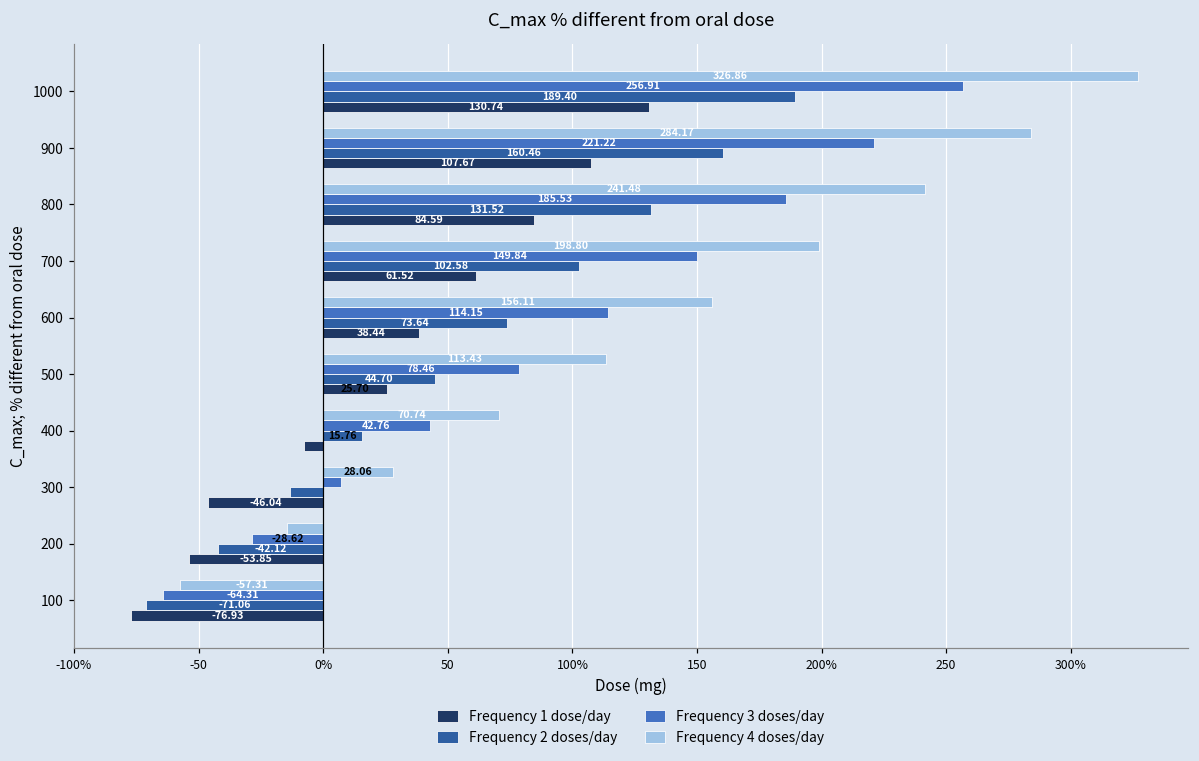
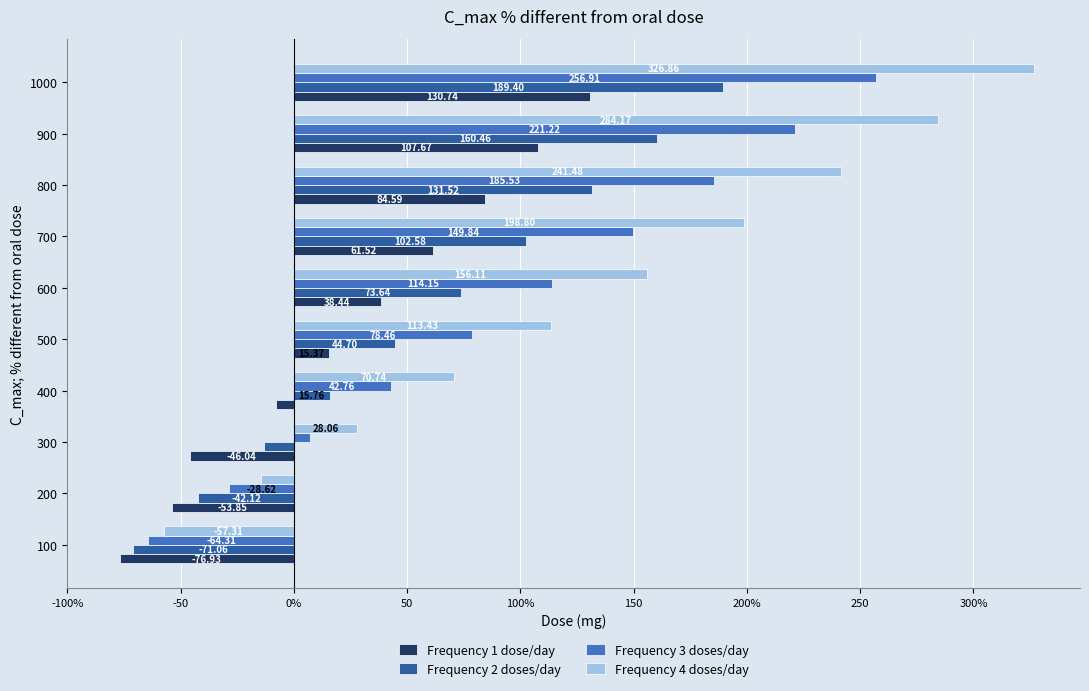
Frequency 1 dose/day, 500: 25.70 -> 15.37
